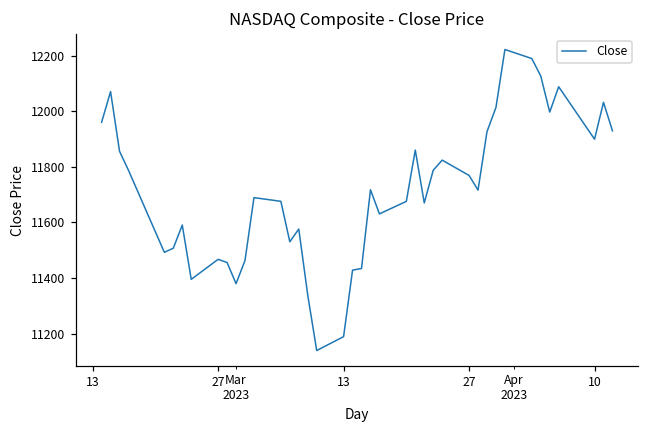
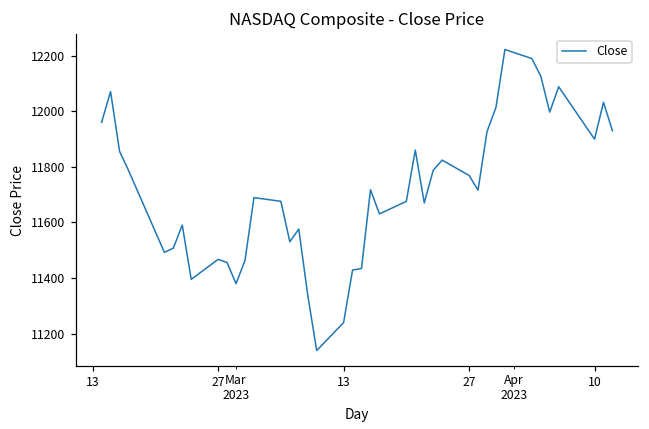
13: 11190 -> 11240
